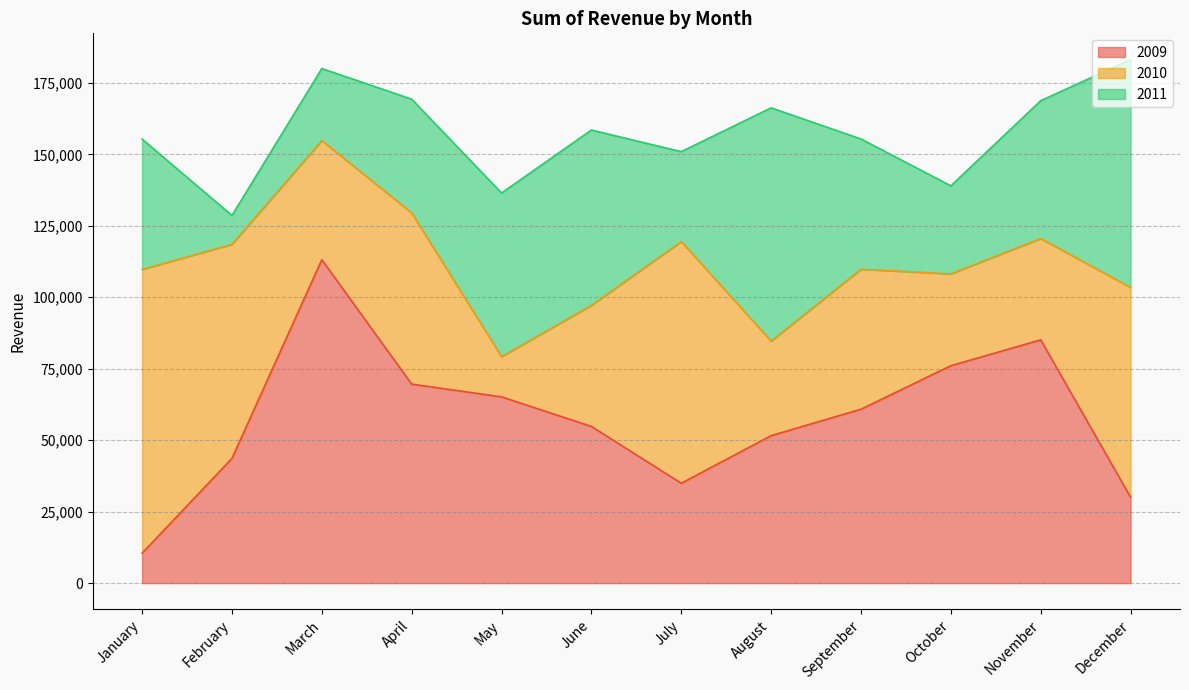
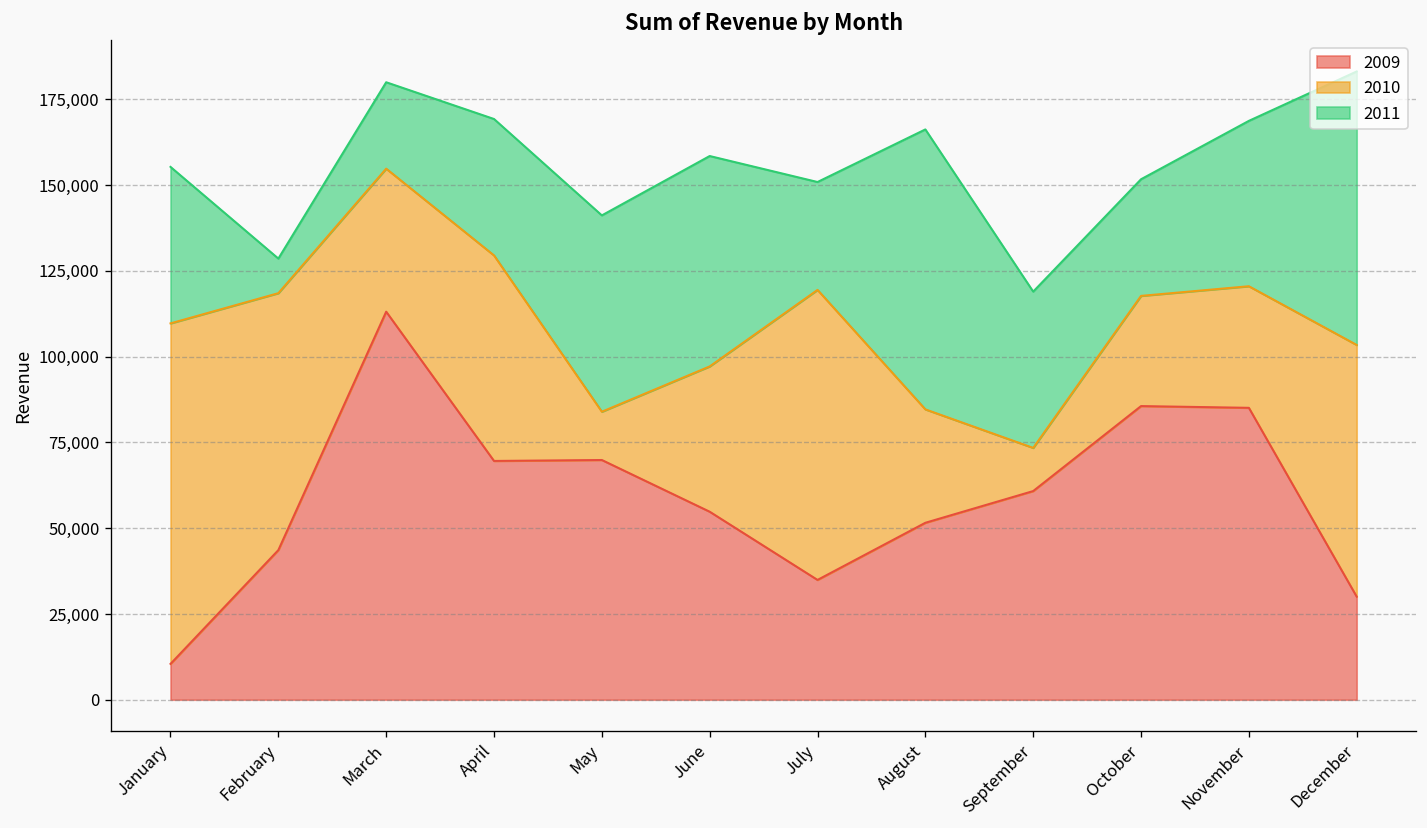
2009, May: 65,000 -> 70,000
2010, September: 49,000 -> 13,000
2009, October: 76,000 -> 86,000
2011, October: 31,000 -> 34,000
